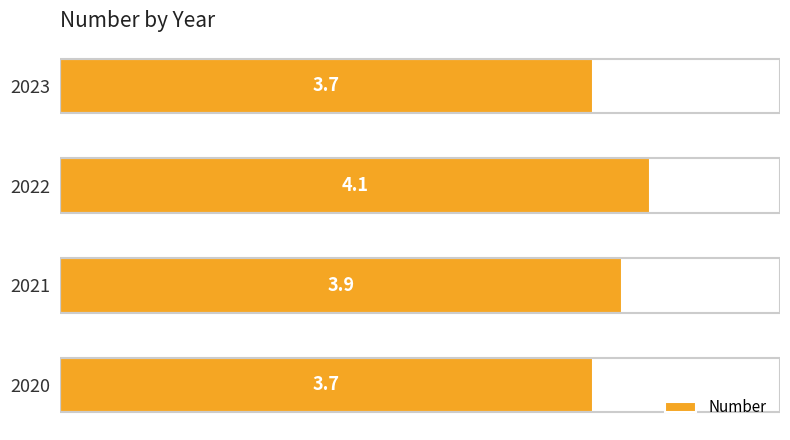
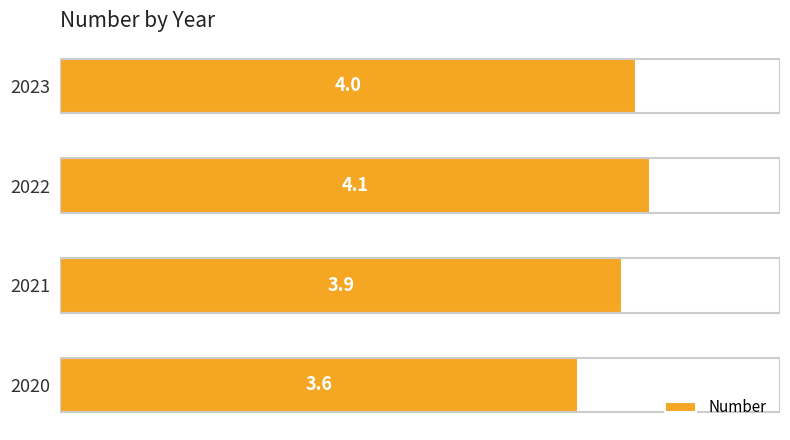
2023: 3.7 -> 4.0
2020: 3.7 -> 3.6
